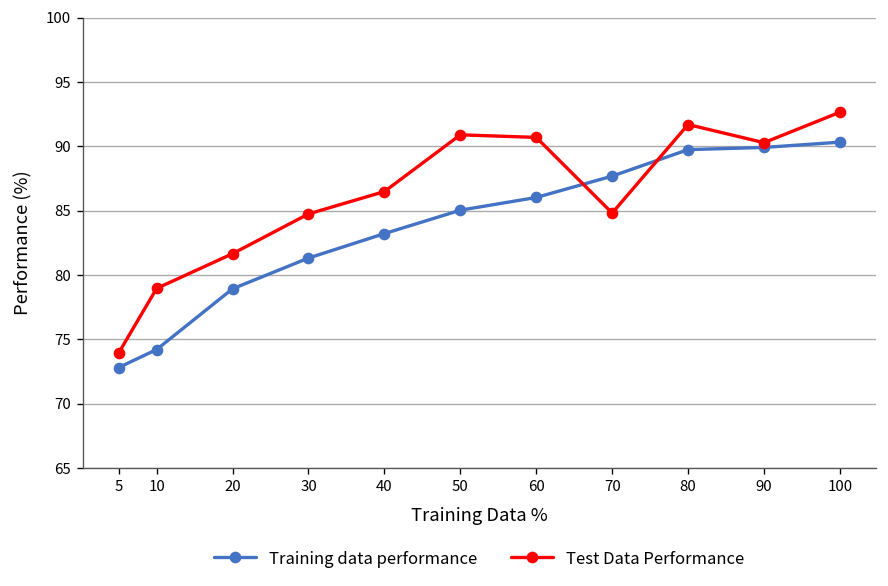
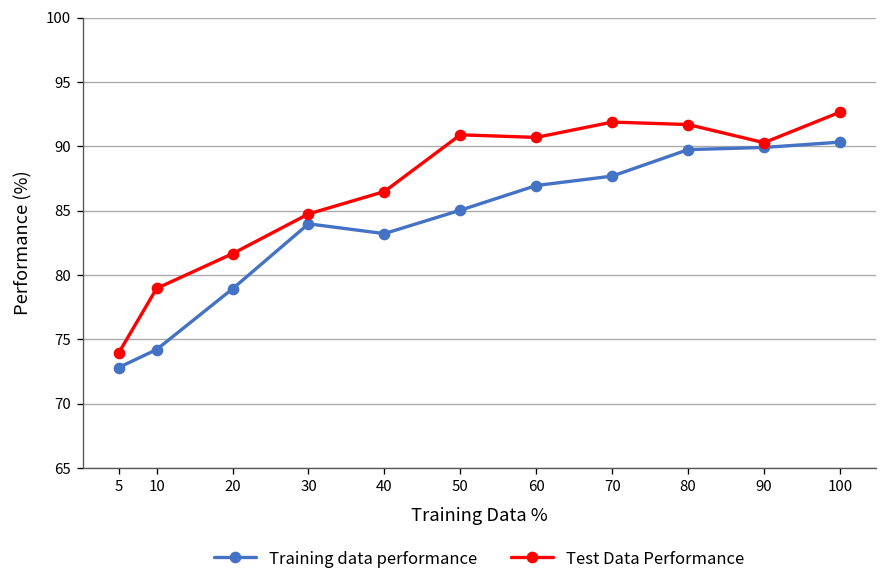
Training data performance, 30: 81.3 -> 84.0
Training data performance, 60: 86.0 -> 87.0
Test Data Performance, 70: 84.8 -> 91.9
